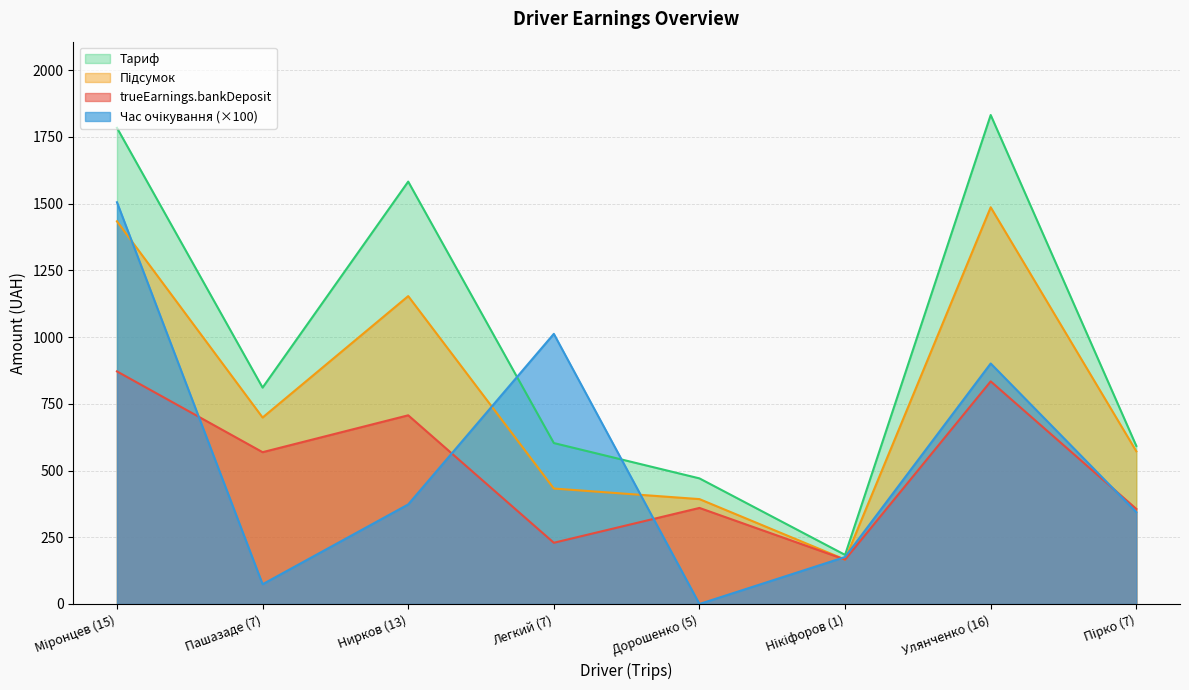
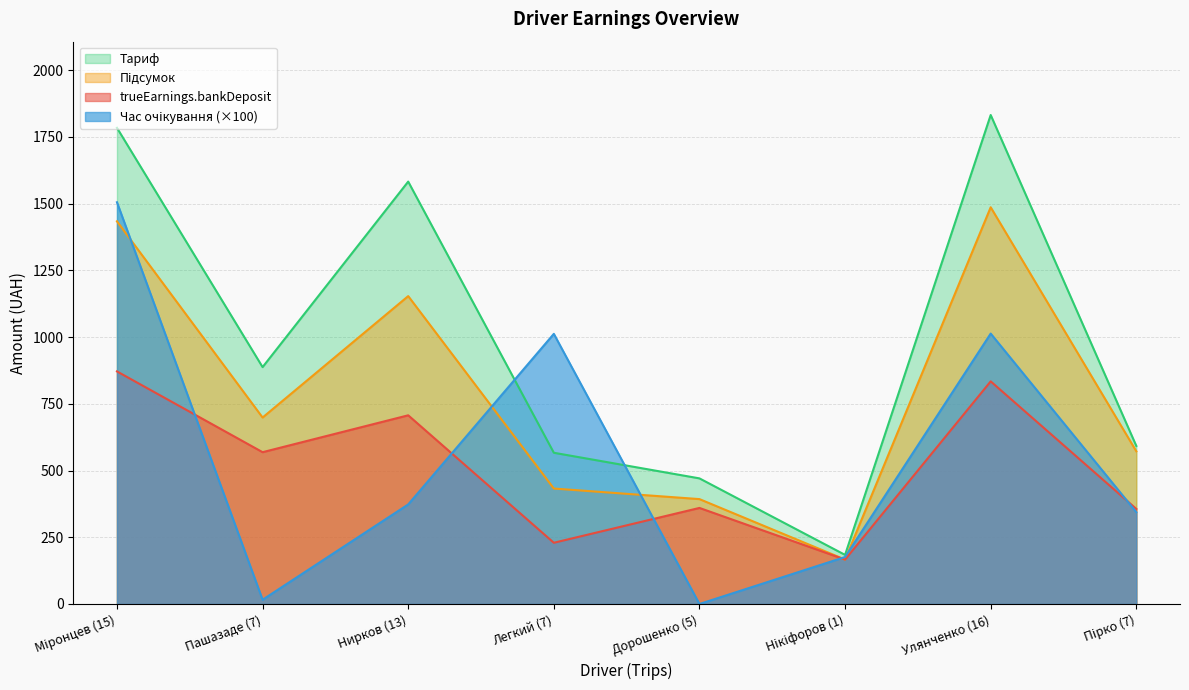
Тариф, Пашазаде (7): 810 -> 890
Час очікування (×100), Пашазаде (7): 70 -> 20
Тариф, Легкий (7): 600 -> 570
Час очікування (×100), Улянченко (16): 900 -> 1010
